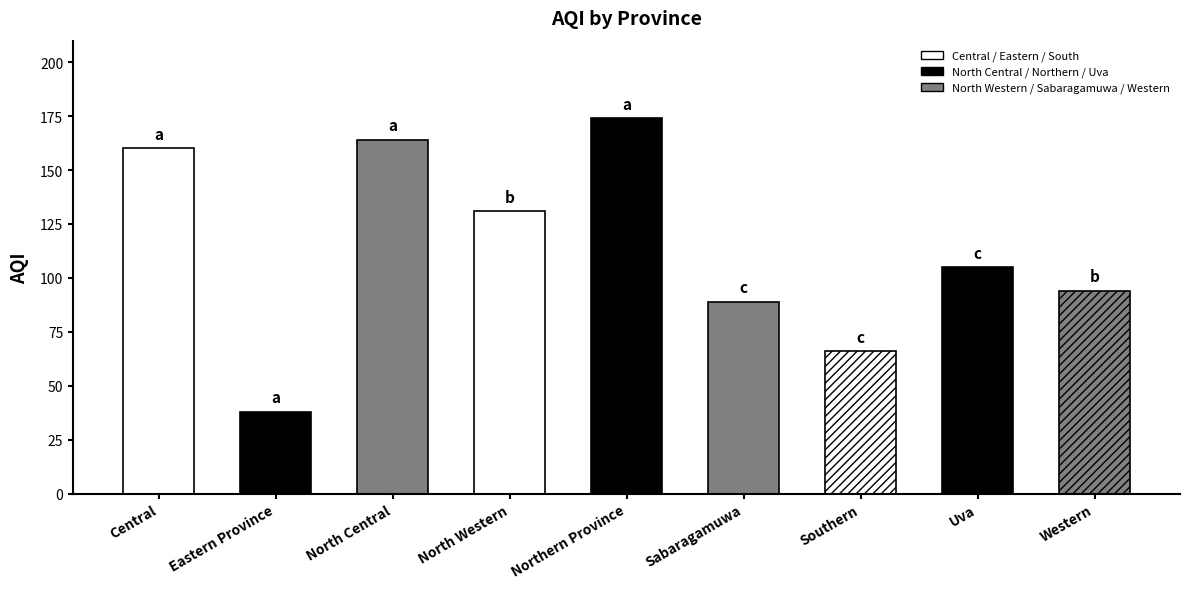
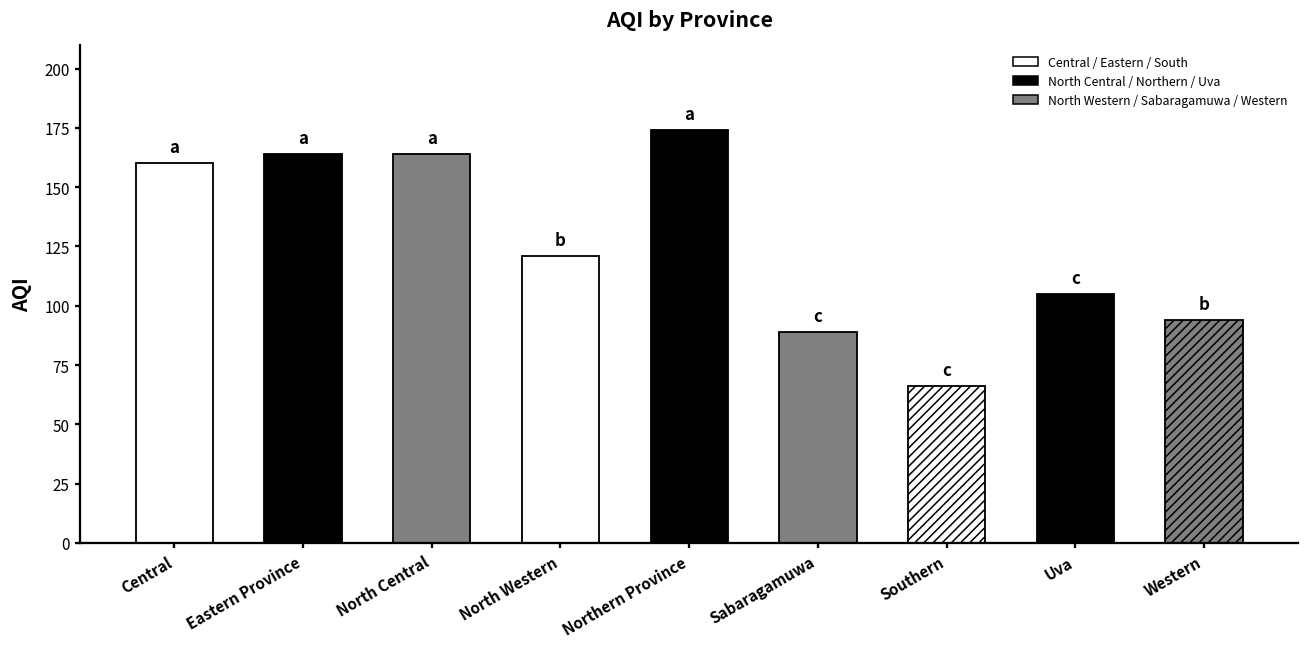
Eastern Province: 38 -> 164
North Western: 131 -> 121
